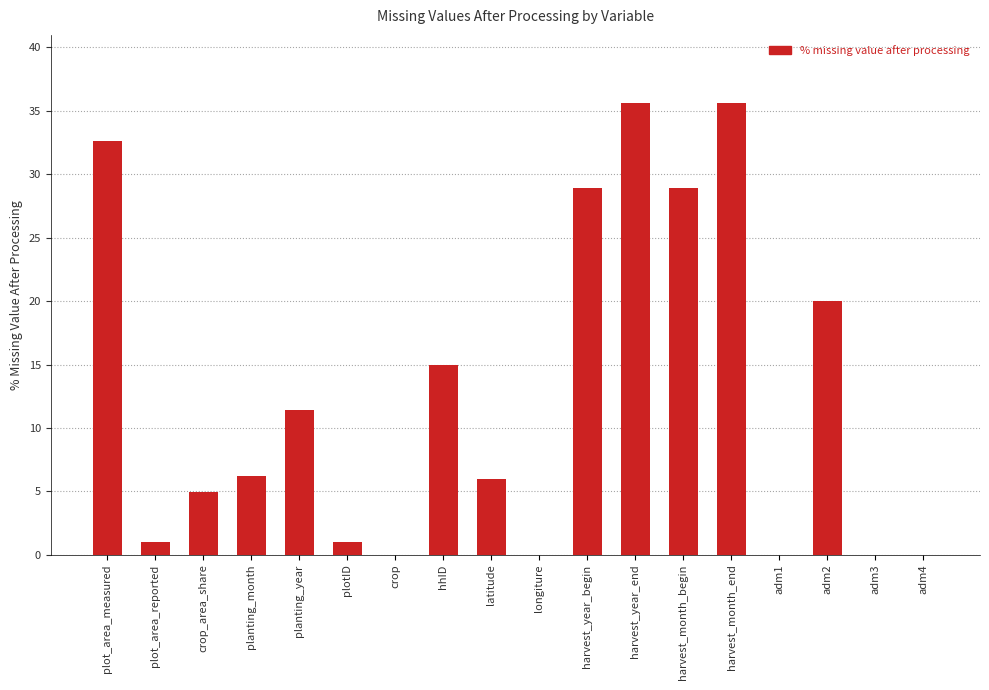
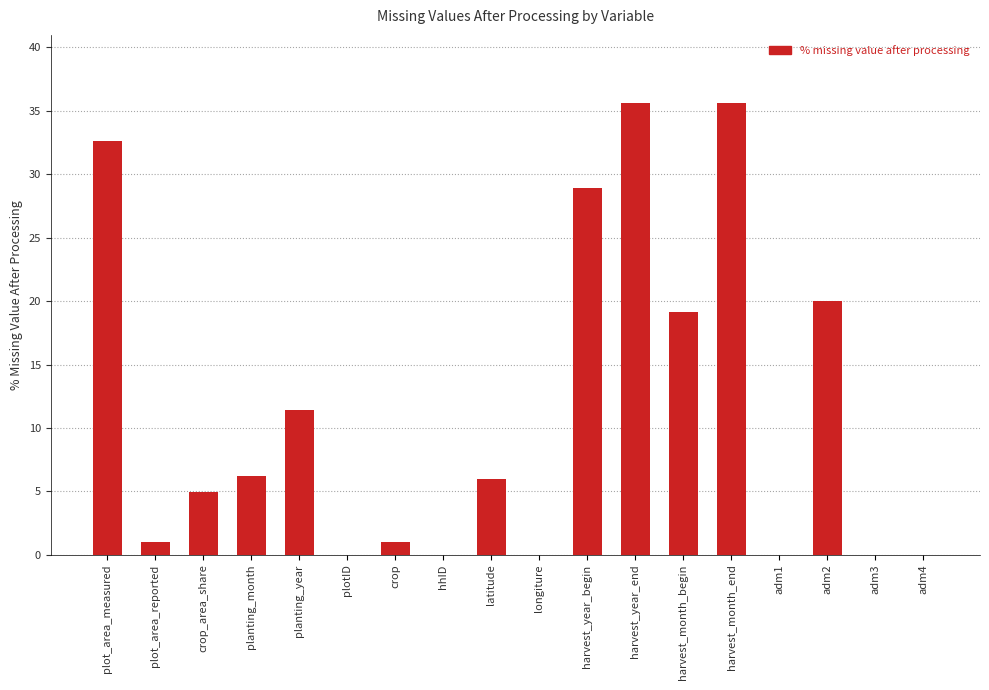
plotID: 1 -> 0
crop: 0 -> 1
hhID: 15 -> 0
harvest_month_begin: 28.9 -> 19.2
